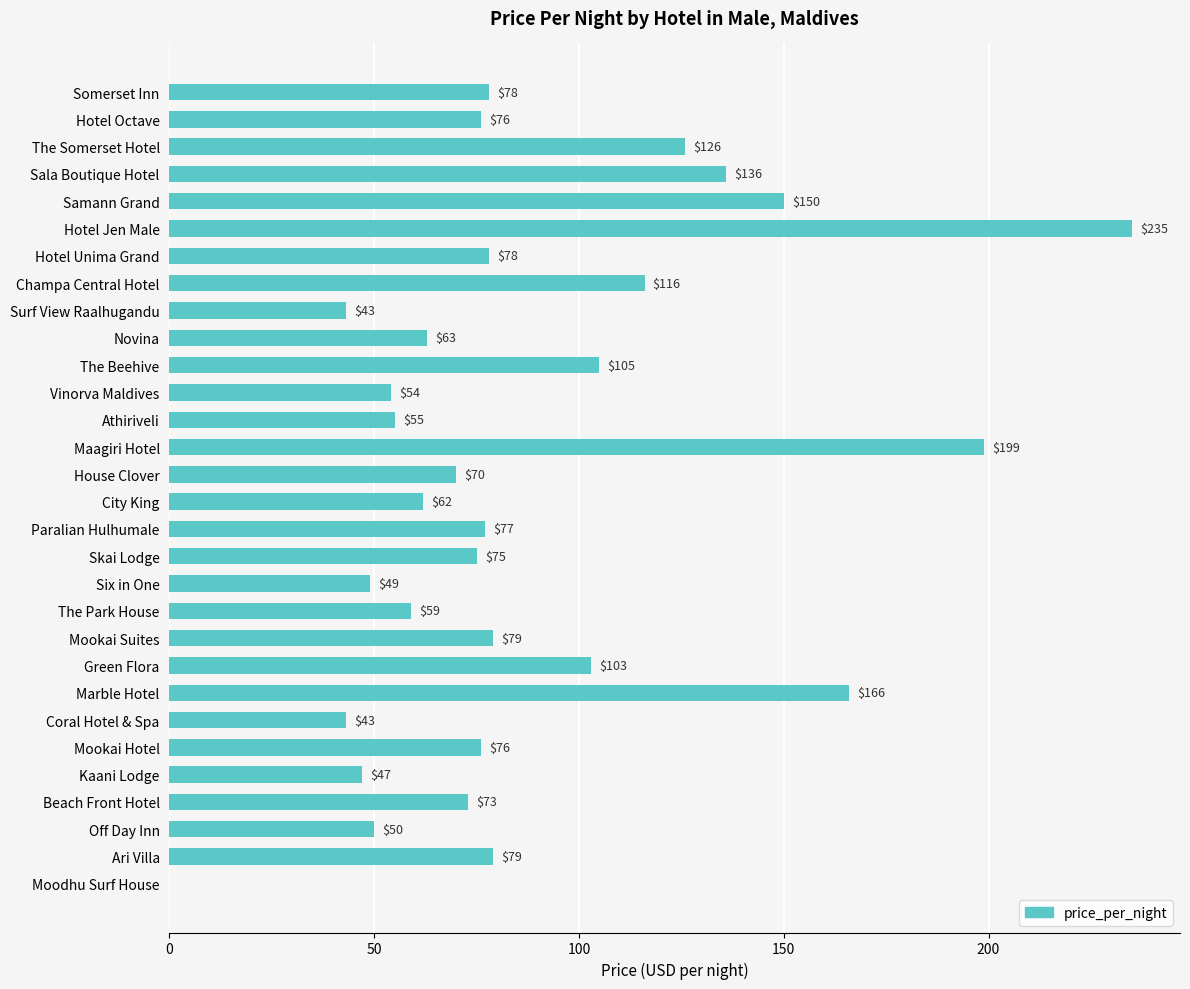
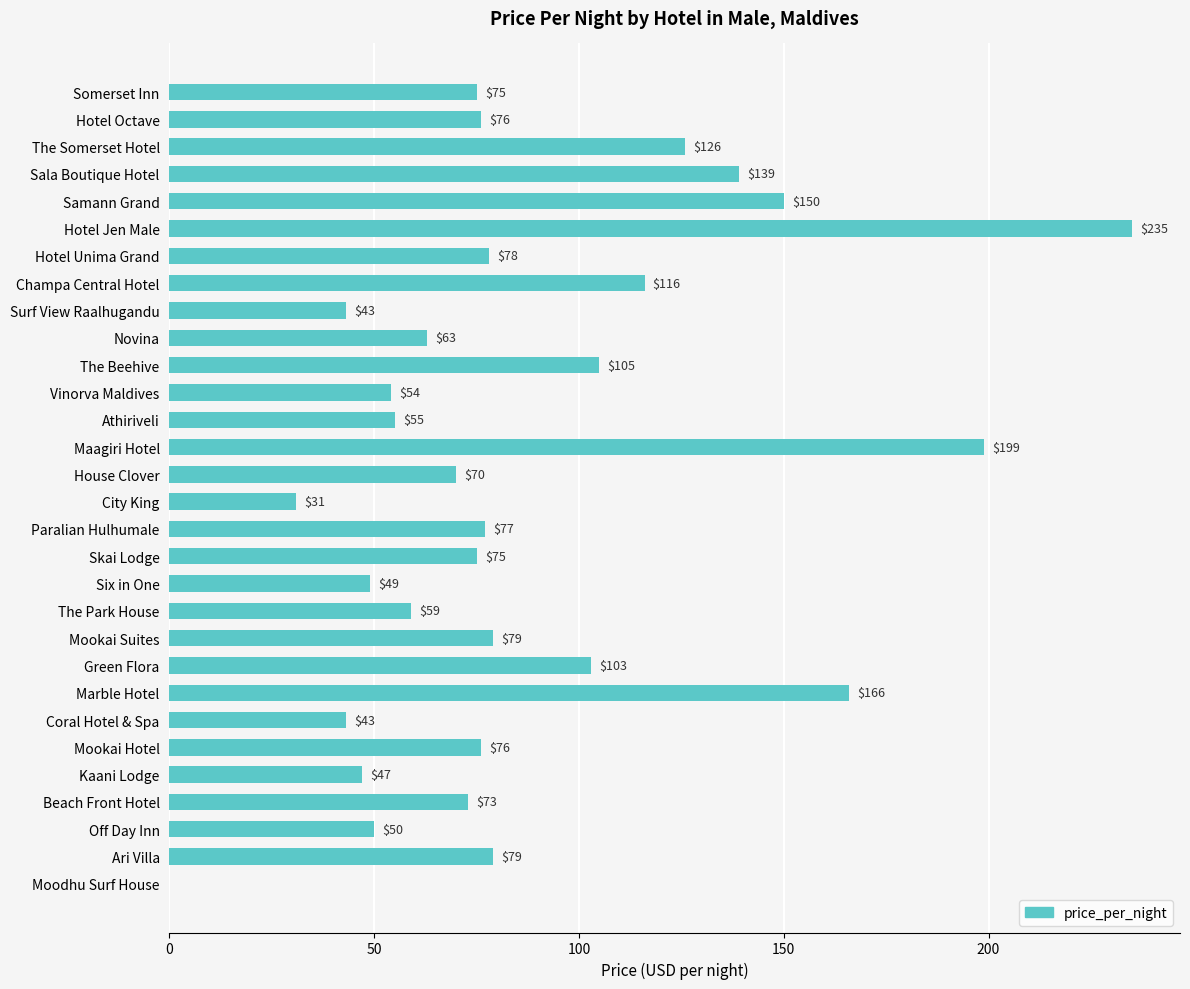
Somerset Inn: $78 -> $75
Sala Boutique Hotel: $136 -> $139
City King: $62 -> $31
